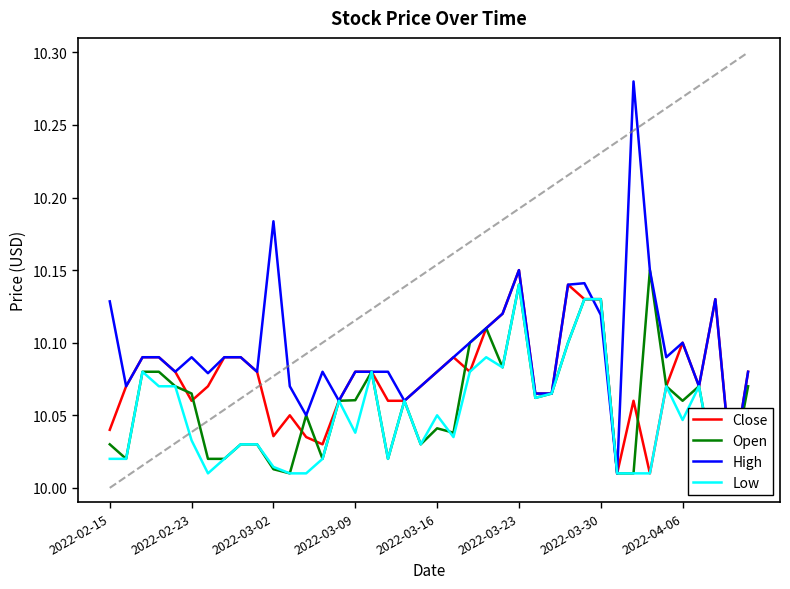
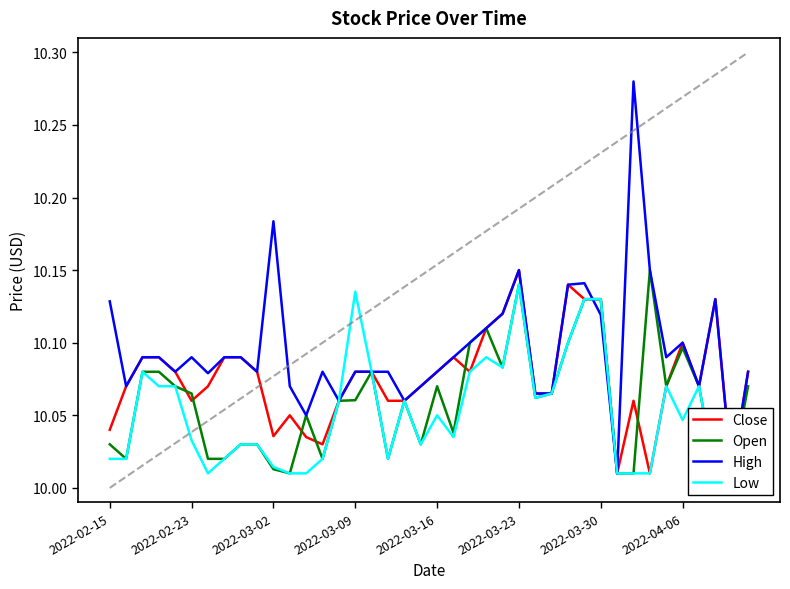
Low, 2022-03-09: 10.038 -> 10.135
Open, 2022-03-16: 10.041 -> 10.070
Open, 2022-04-06: 10.060 -> 10.097
